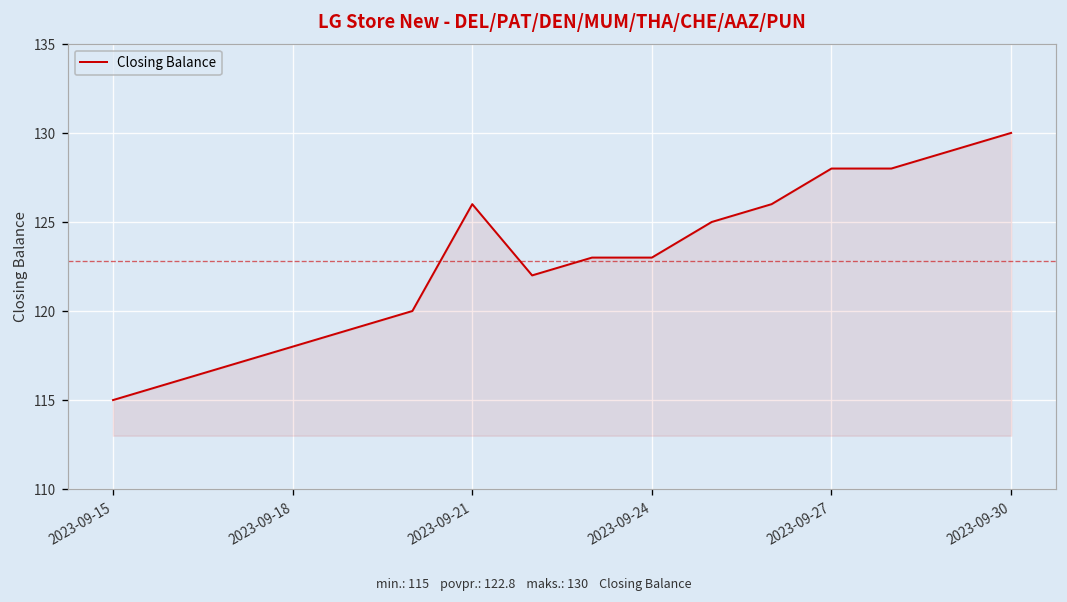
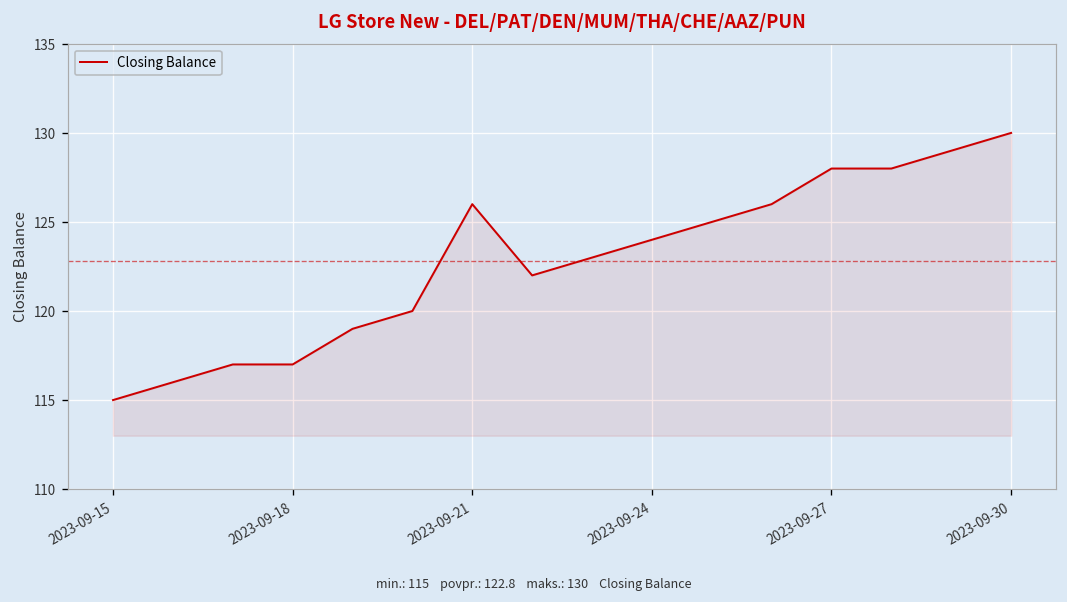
2023-09-18: 118 -> 117
2023-09-24: 123 -> 124
